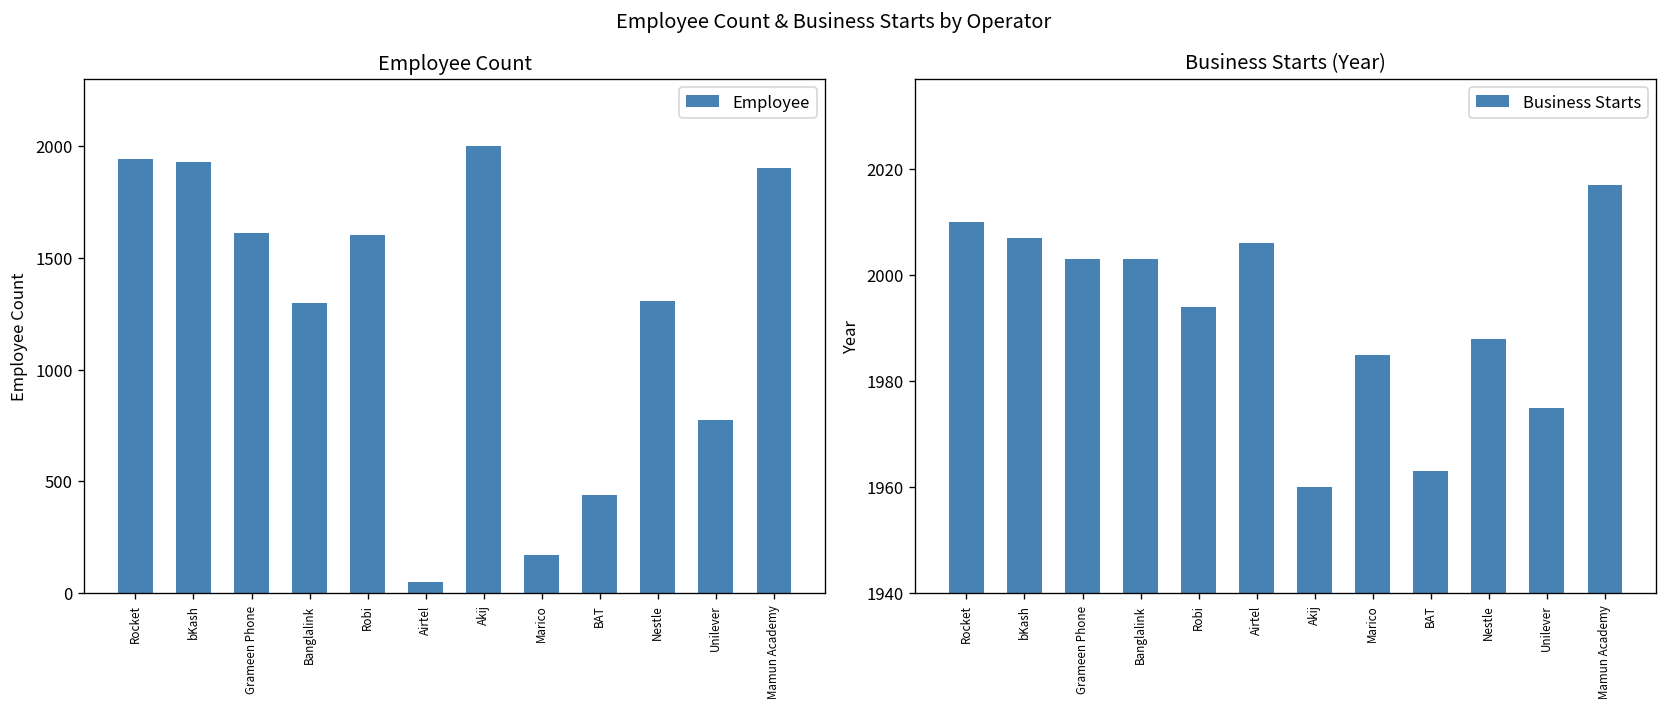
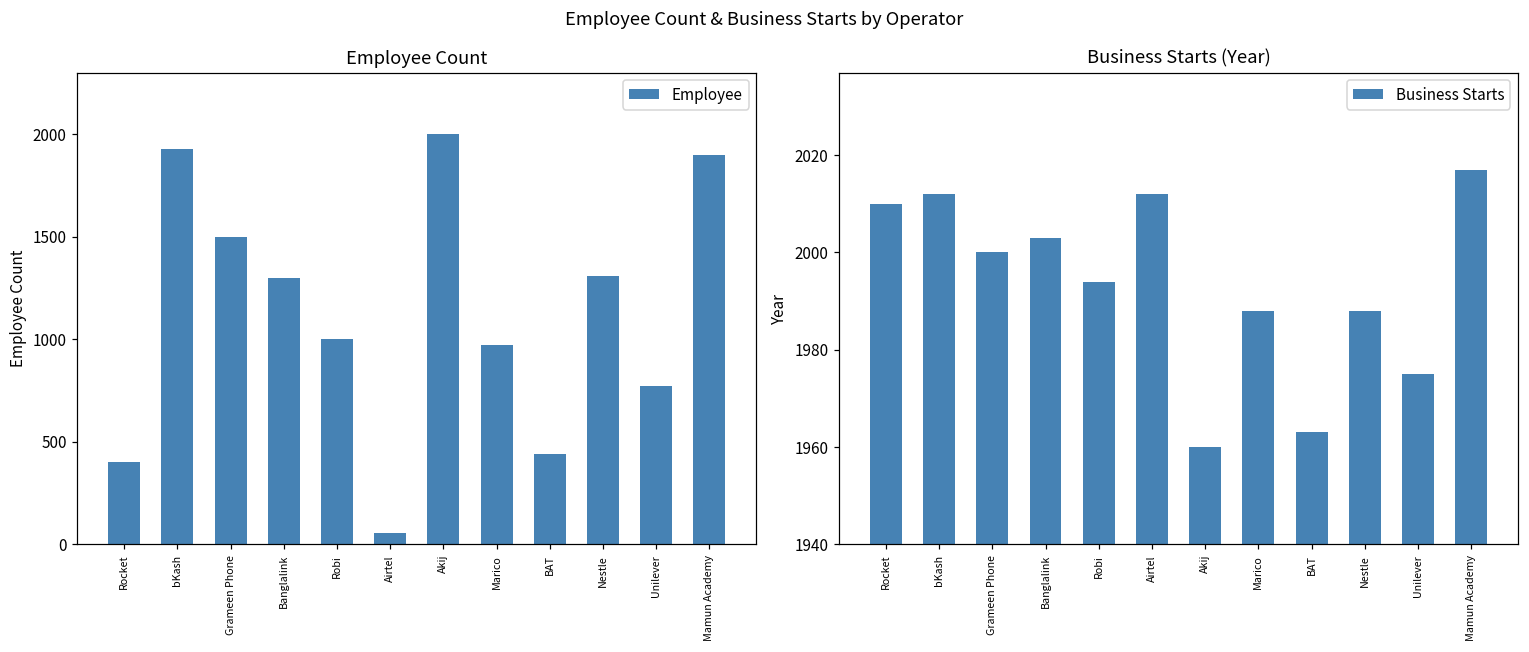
Employee Count, Rocket: 1940 -> 400
Employee Count, Grameen Phone: 1610 -> 1500
Employee Count, Robi: 1600 -> 1000
Employee Count, Marico: 170 -> 970
Business Starts (Year), bKash: 2007 -> 2012
Business Starts (Year), Grameen Phone: 2003 -> 2000
Business Starts (Year), Airtel: 2006 -> 2012
Business Starts (Year), Marico: 1985 -> 1988
